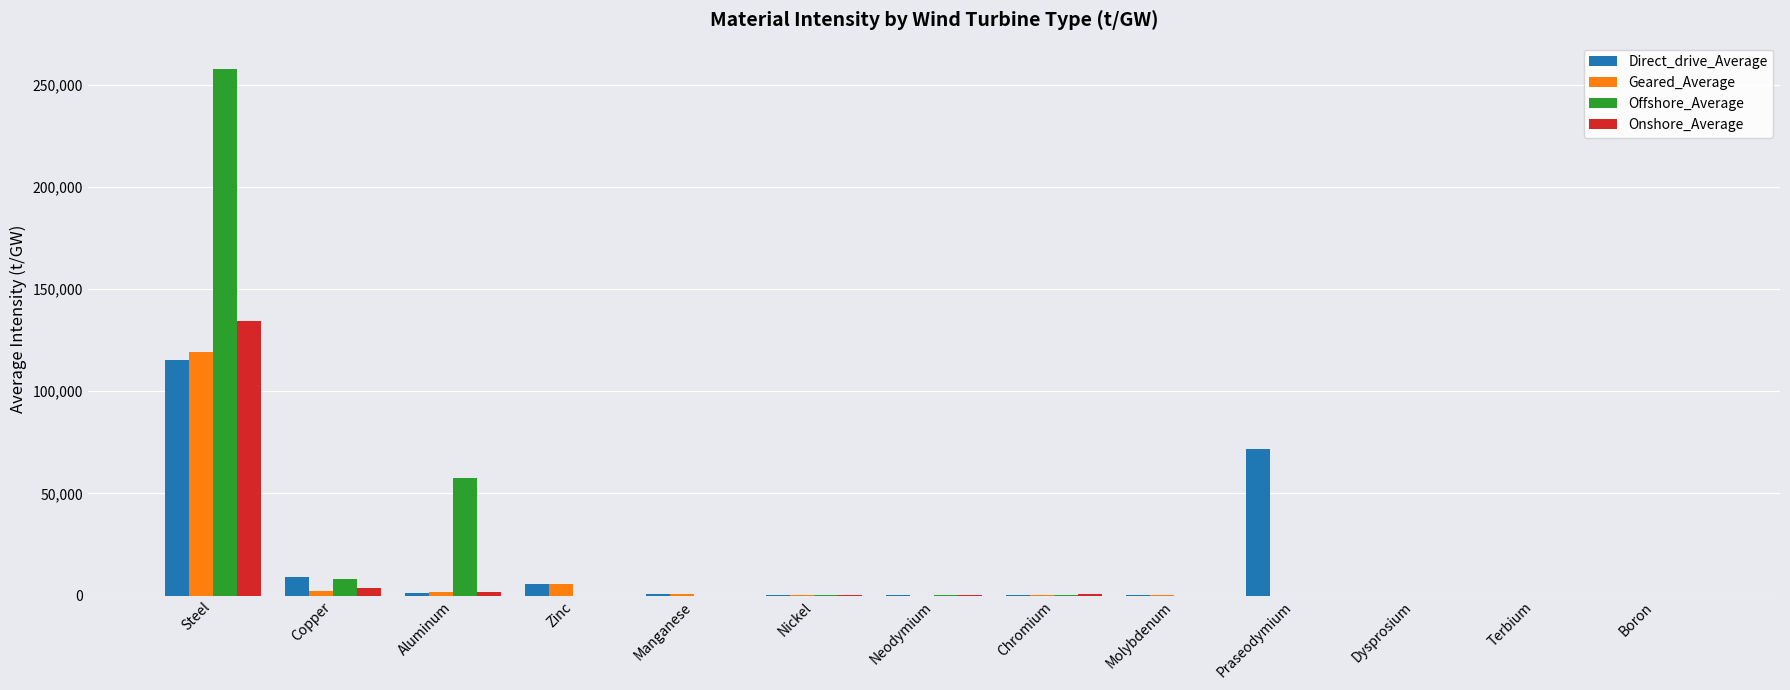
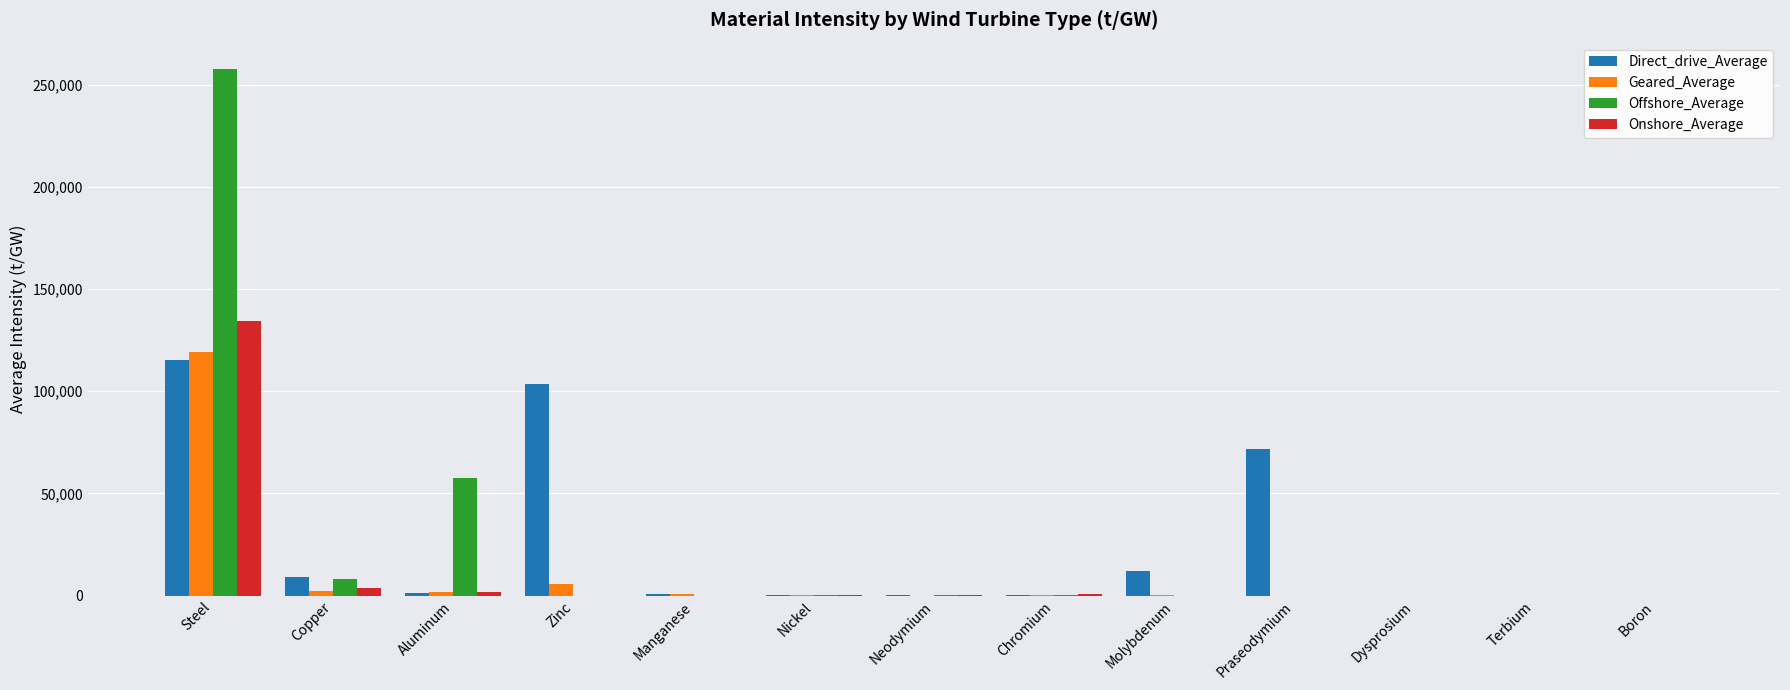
Direct_drive_Average, Zinc: 6,000 -> 104,000
Direct_drive_Average, Molybdenum: 0 -> 12,000
